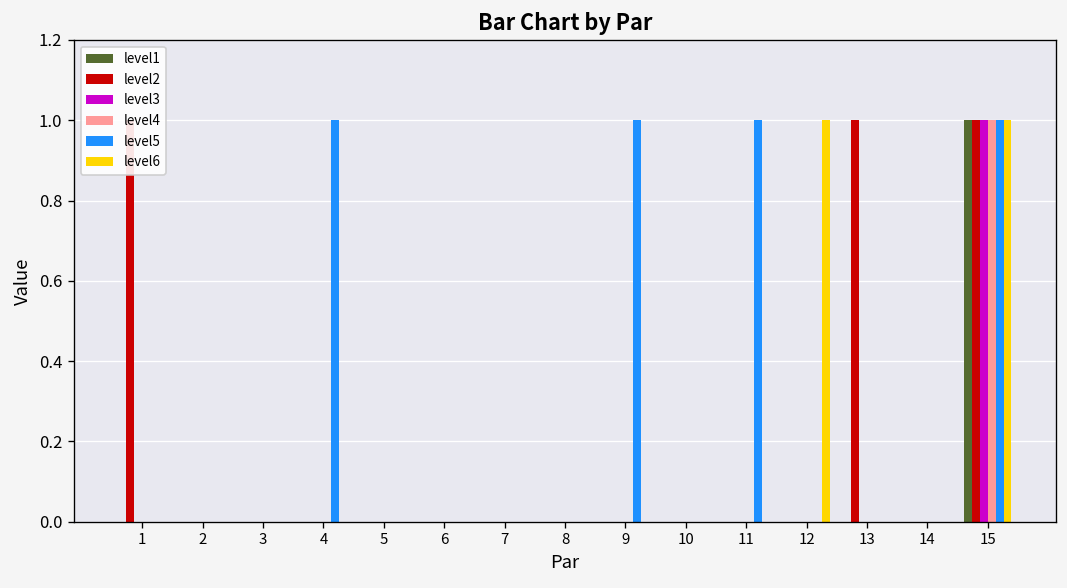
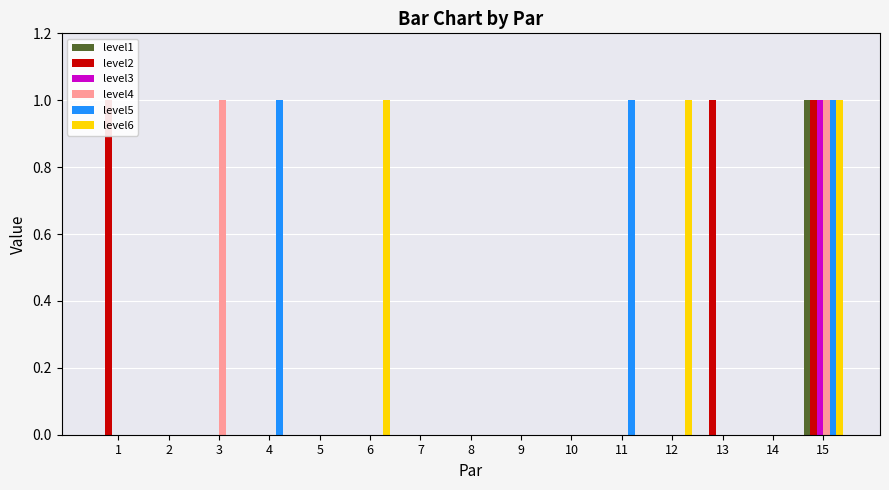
level4, 3: 0 -> 1
level6, 6: 0 -> 1
level5, 9: 1 -> 0
